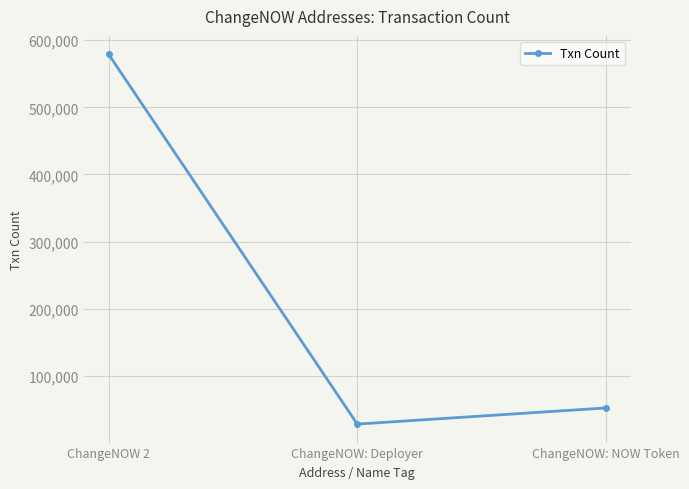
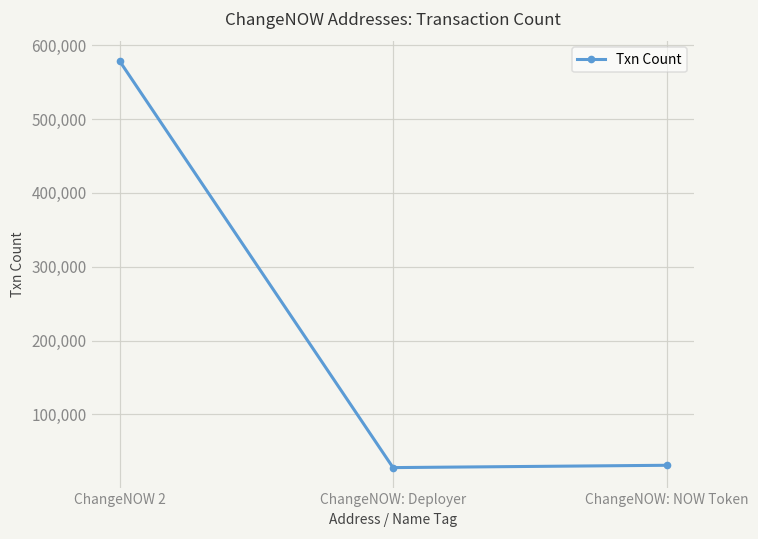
ChangeNOW: NOW Token: 50,000 -> 30,000
